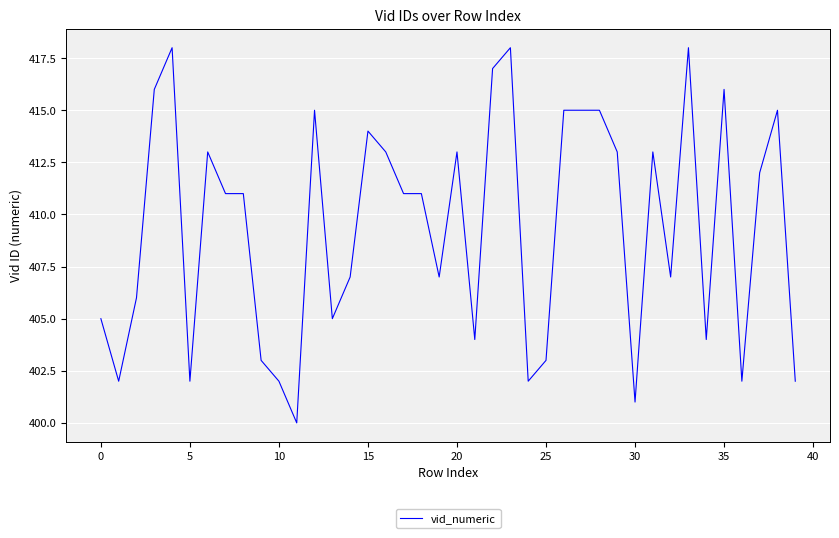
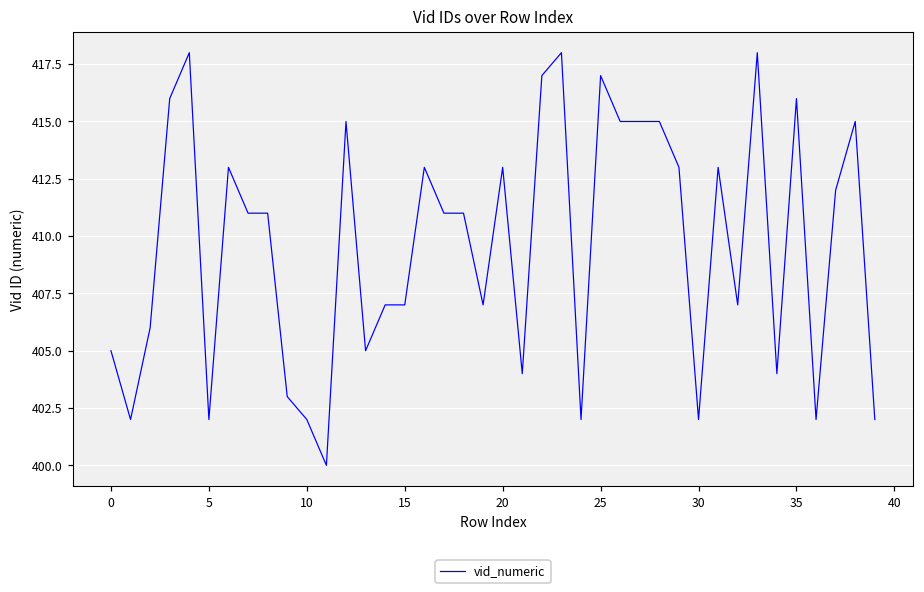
15: 414 -> 407
25: 403 -> 417
30: 401 -> 402
